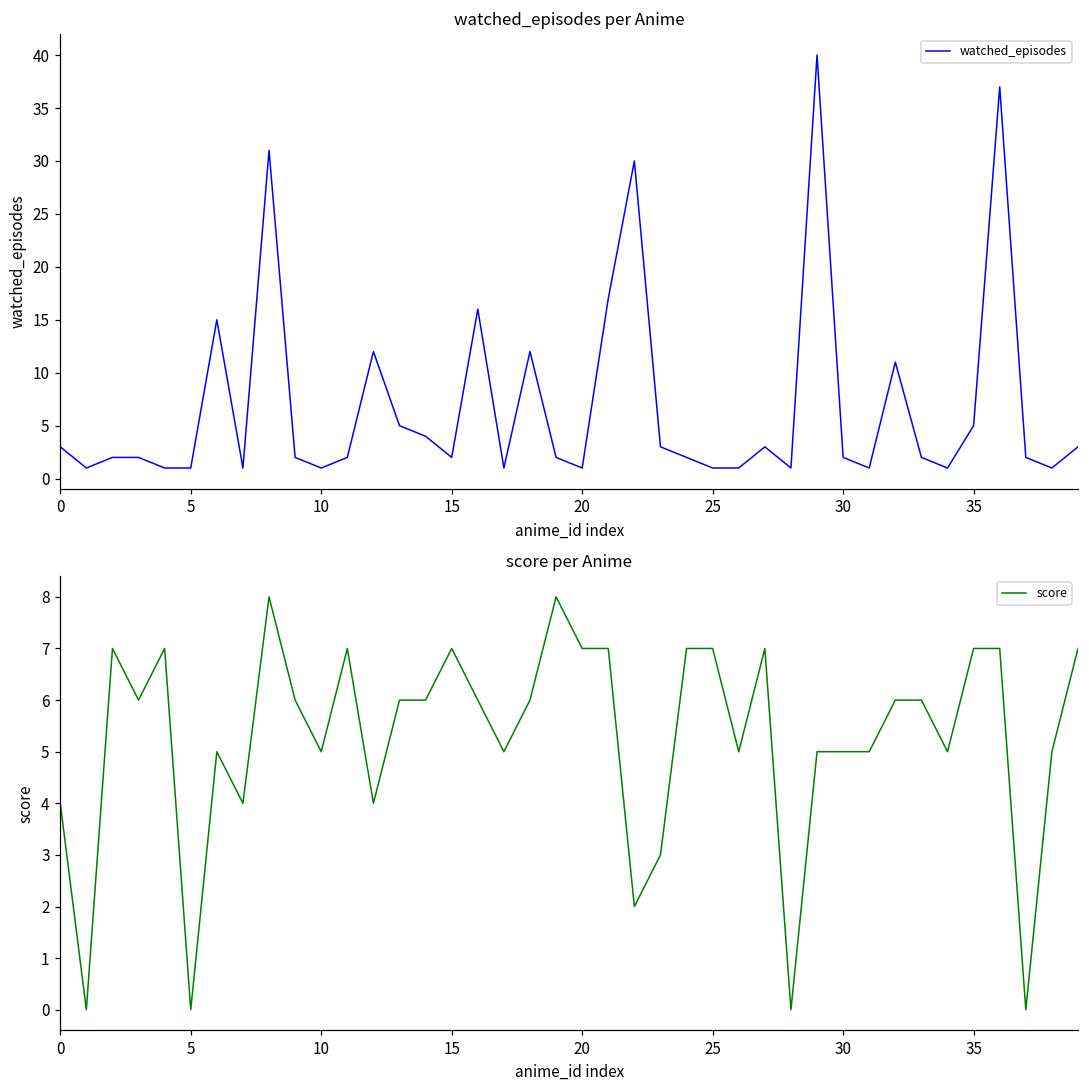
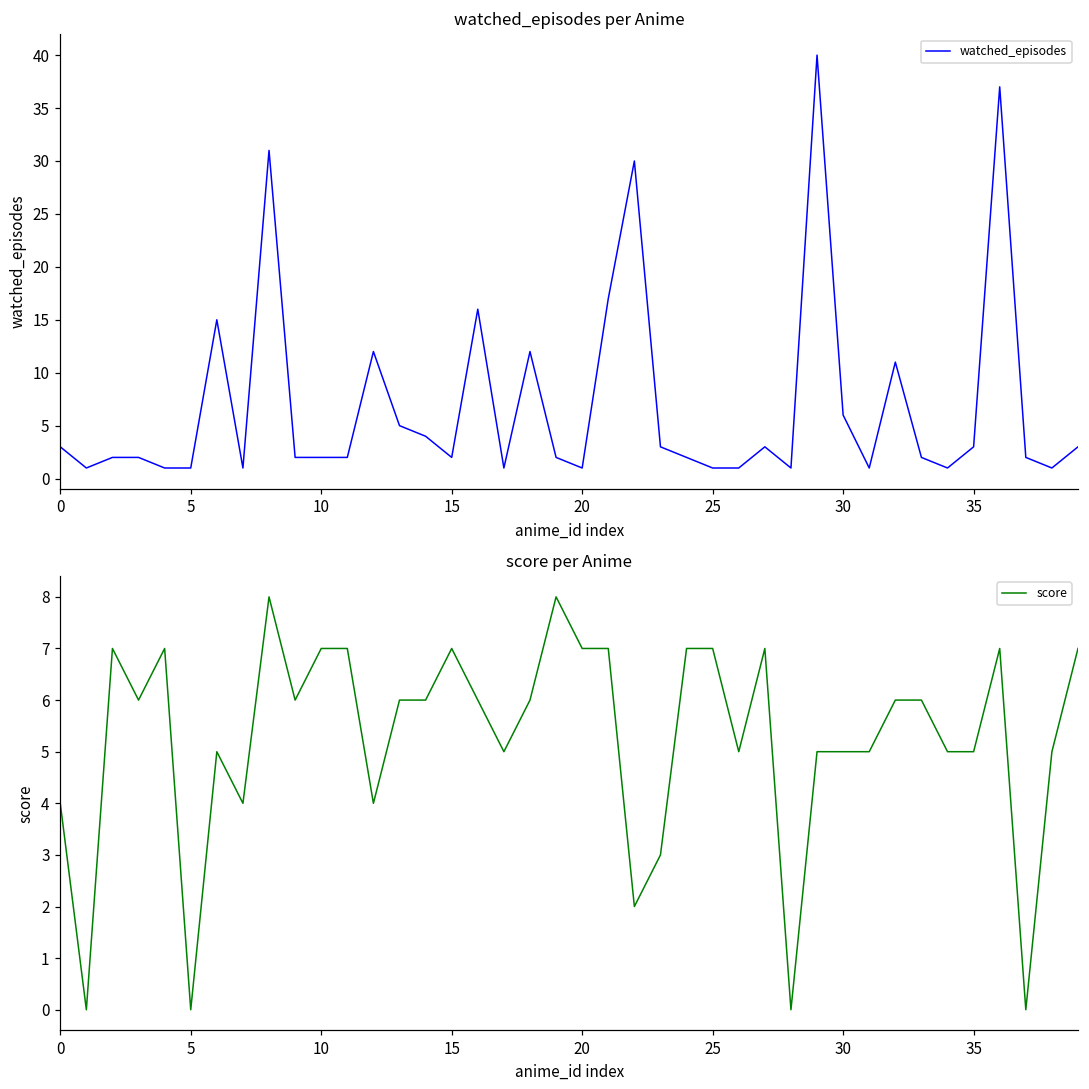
watched_episodes per Anime, 10: 1 -> 2
watched_episodes per Anime, 30: 2 -> 6
watched_episodes per Anime, 35: 5 -> 3
score per Anime, 10: 5 -> 7
score per Anime, 35: 7 -> 5
